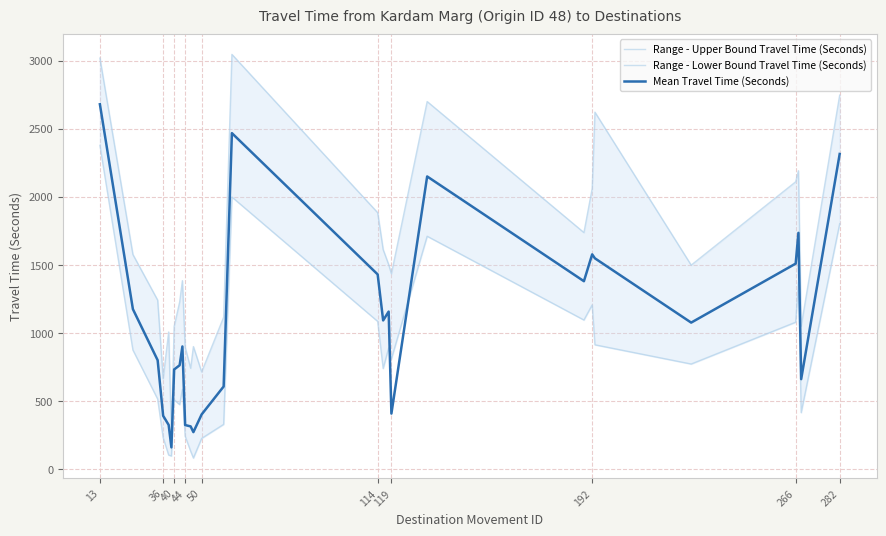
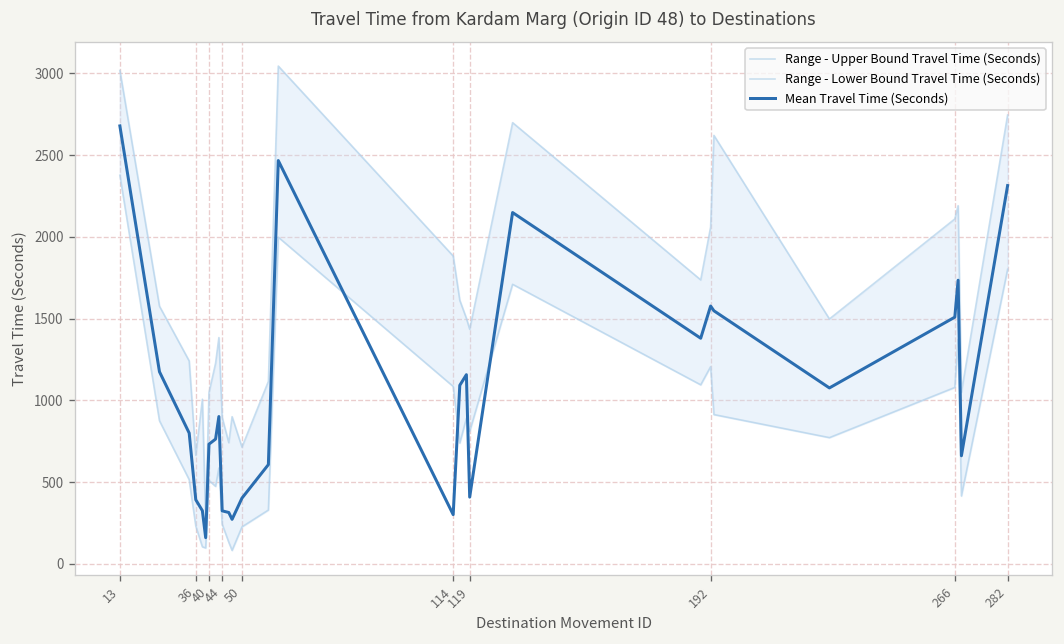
Mean Travel Time (Seconds), 114: 1430 -> 300
